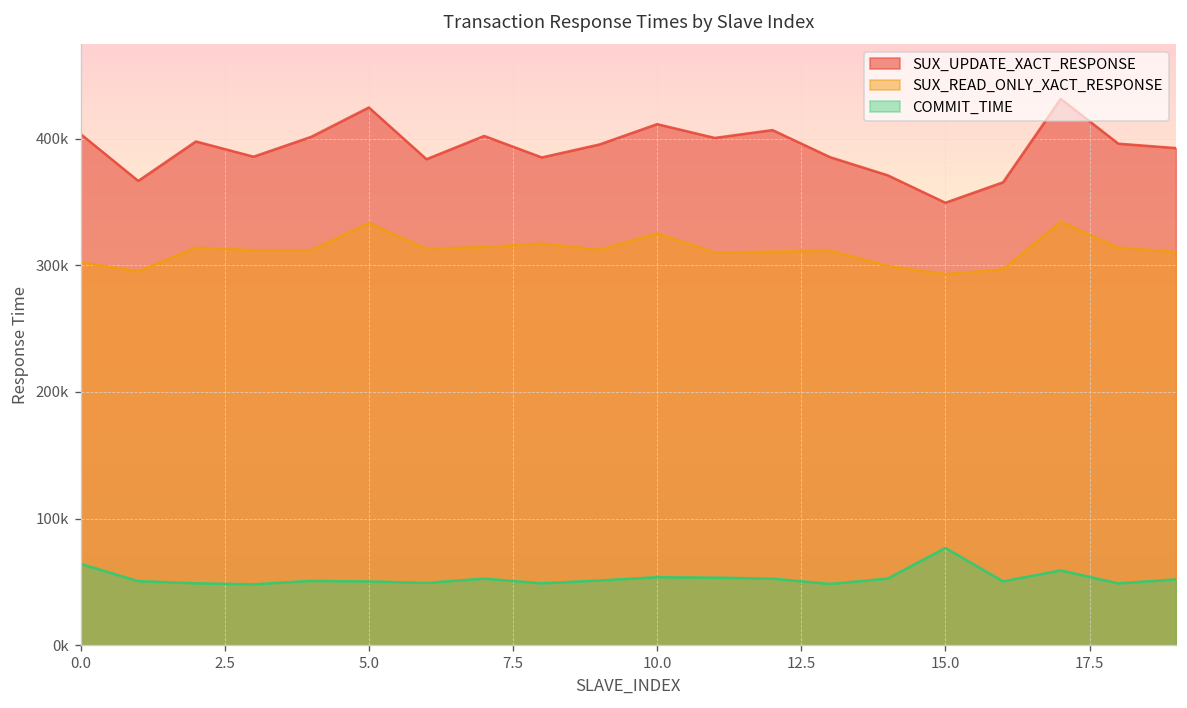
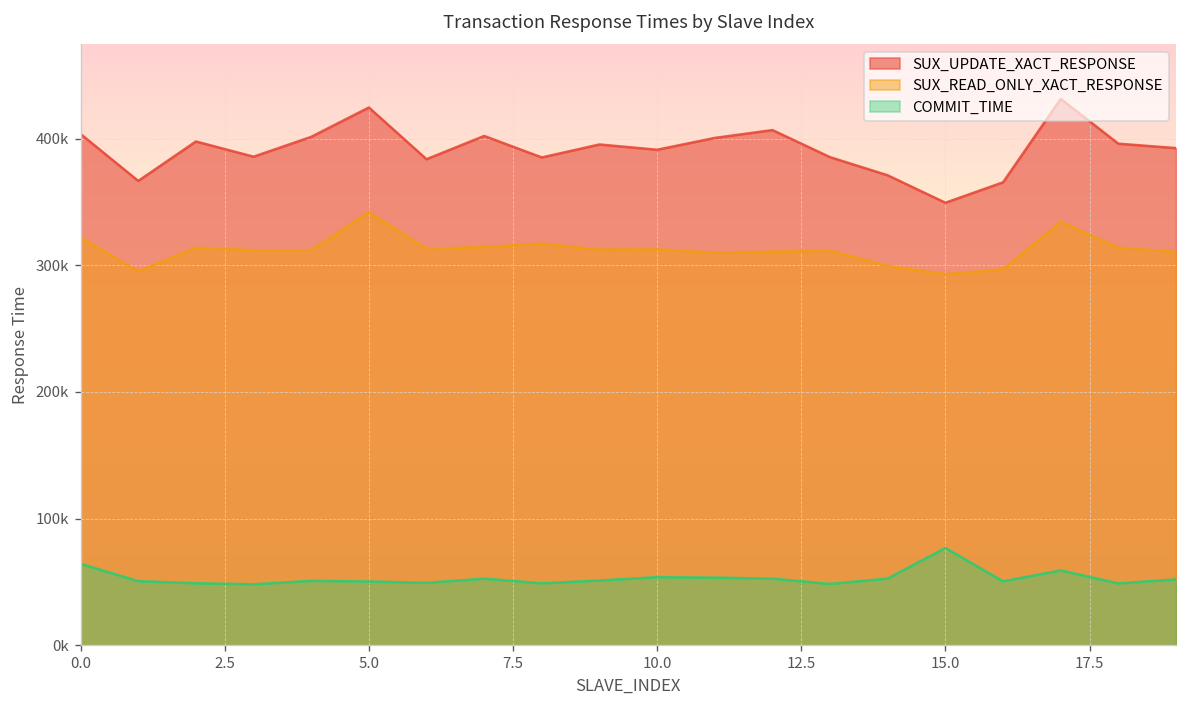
SUX_READ_ONLY_XACT_RESPONSE, 0.0: 302000 -> 322000
SUX_READ_ONLY_XACT_RESPONSE, 5.0: 333000 -> 342000
SUX_UPDATE_XACT_RESPONSE, 10.0: 411000 -> 391000
SUX_READ_ONLY_XACT_RESPONSE, 10.0: 325000 -> 313000
